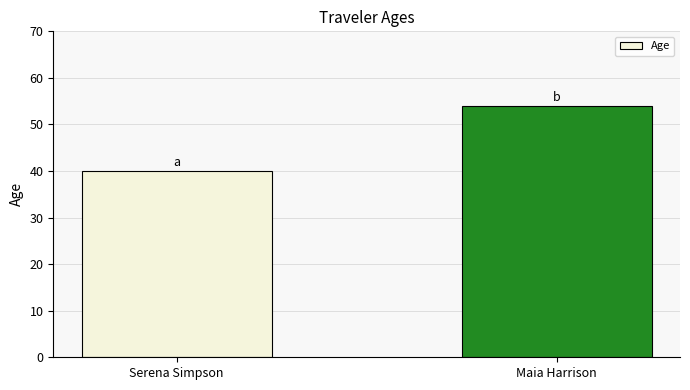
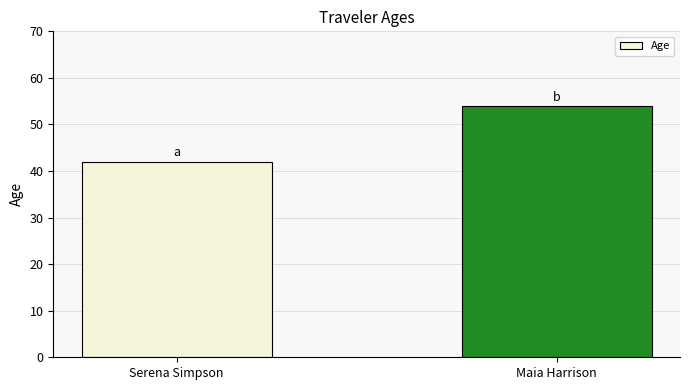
Serena Simpson: 40 -> 42
